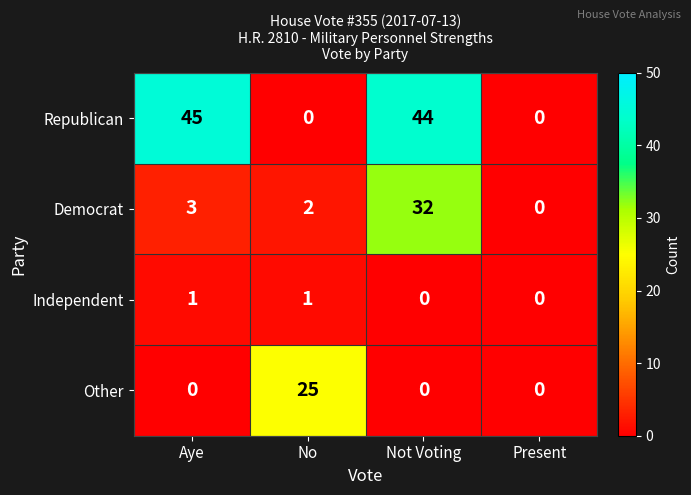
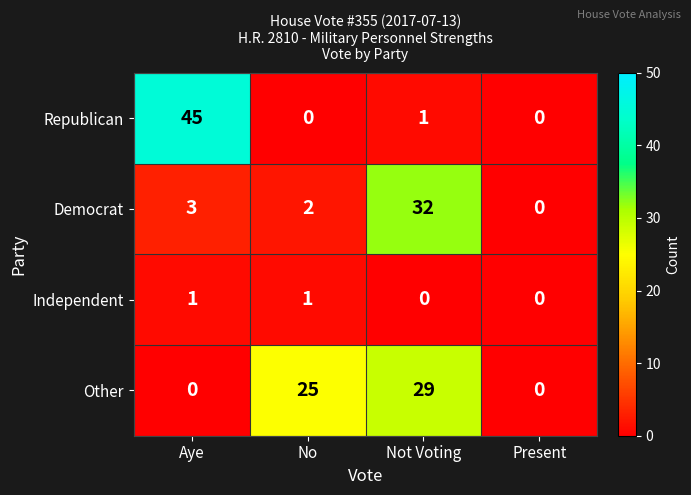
Republican, Not Voting: 44 -> 1
Other, Not Voting: 0 -> 29
